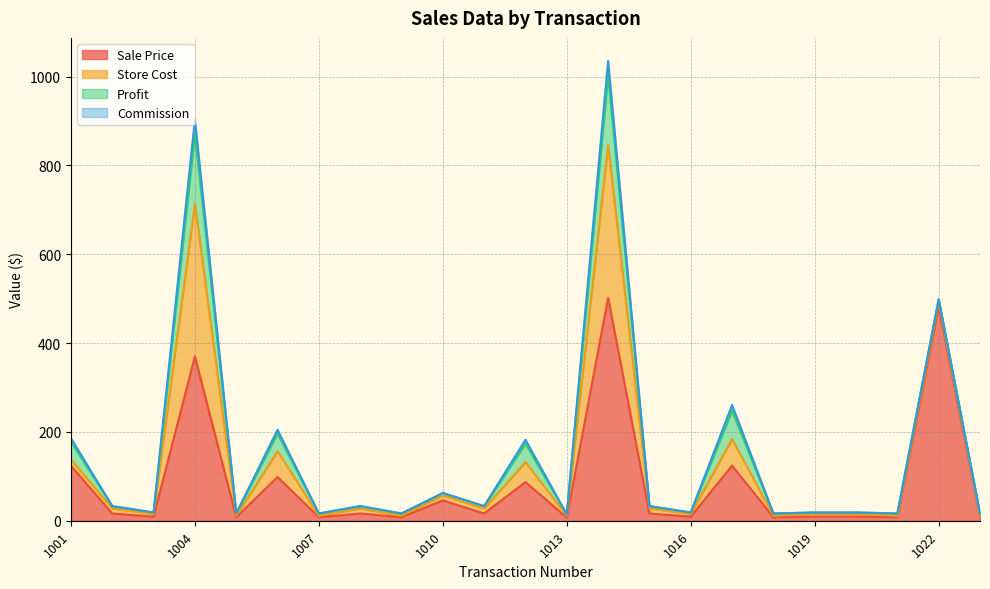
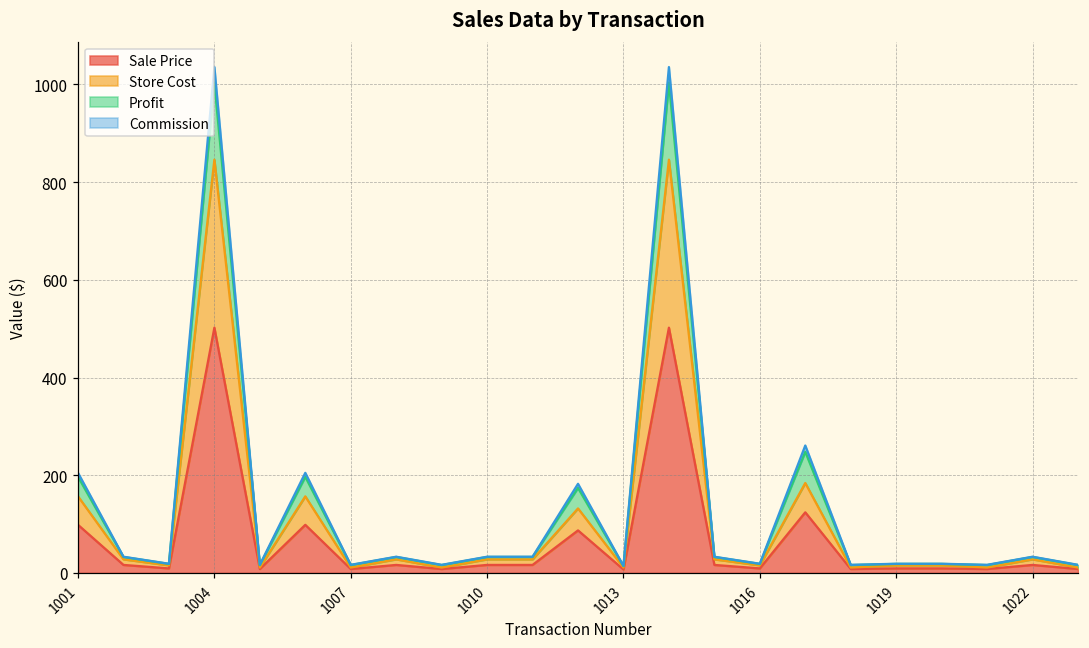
Sale Price, 1001: 120 -> 100
Store Cost, 1001: 10 -> 60
Sale Price, 1004: 370 -> 500
Sale Price, 1010: 50 -> 20
Sale Price, 1022: 480 -> 20
